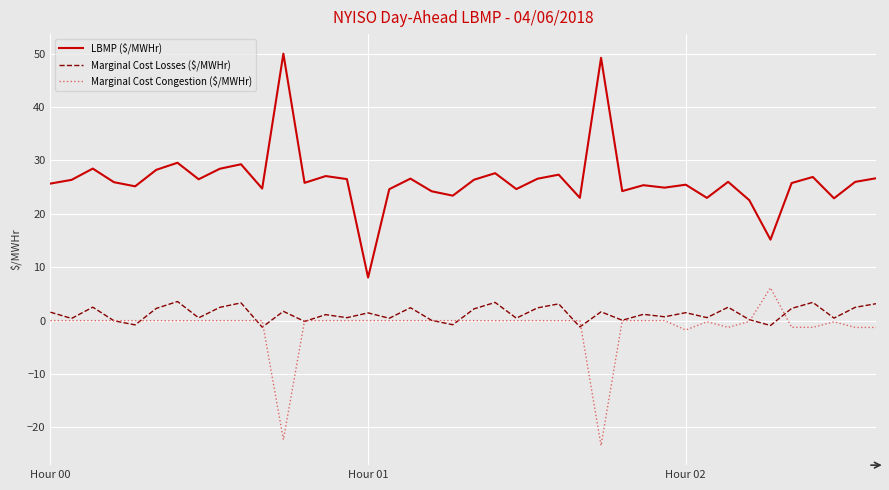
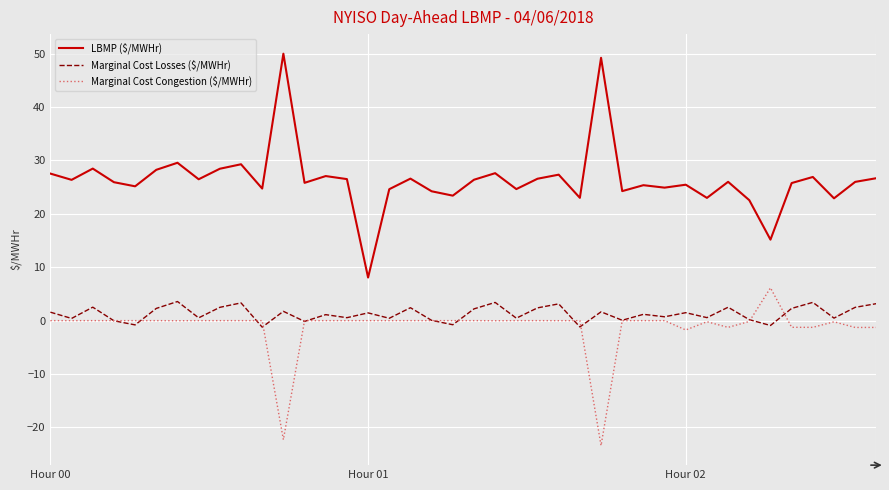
LBMP ($/MWHr), Hour 00: 26 -> 28
